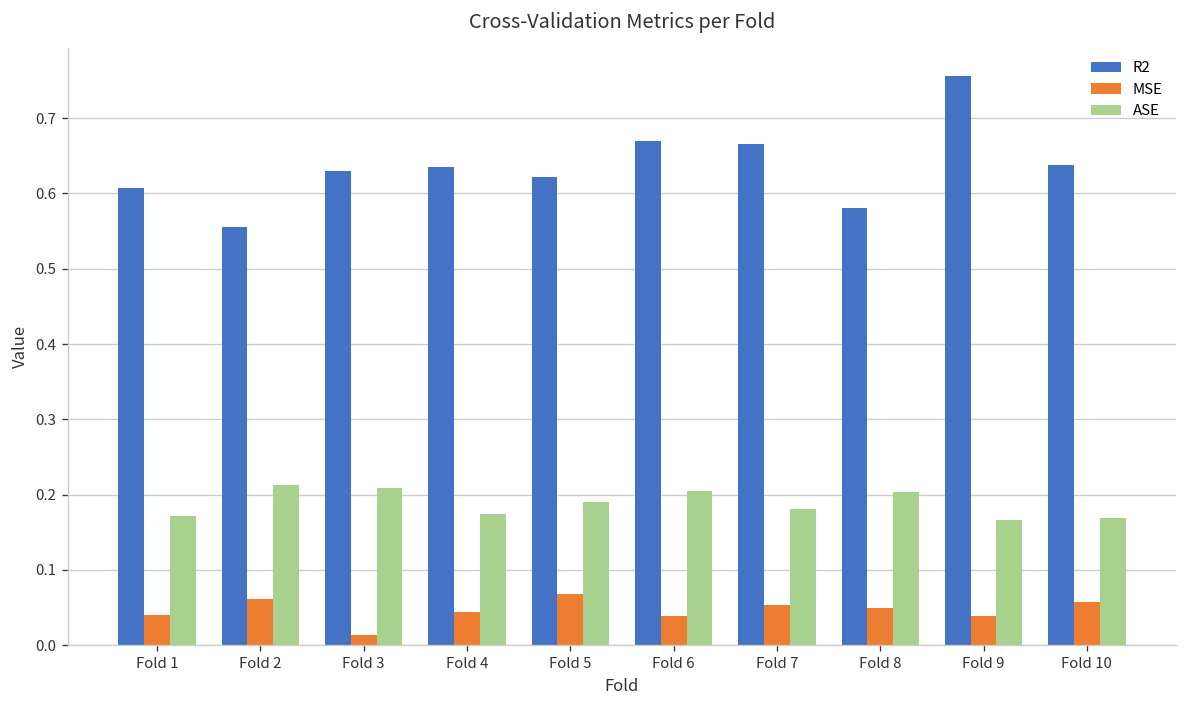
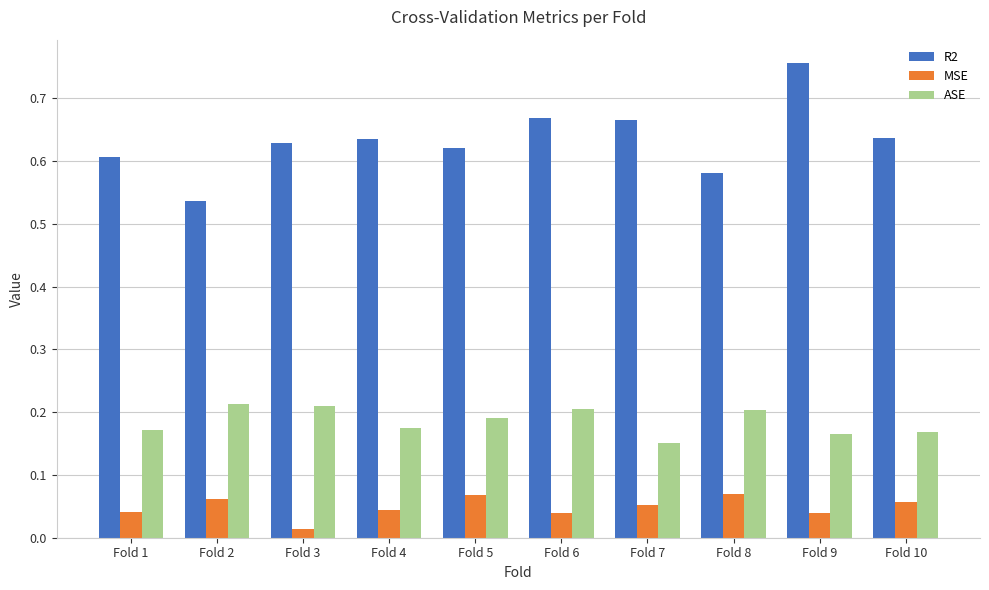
R2, Fold 2: 0.56 -> 0.54
ASE, Fold 7: 0.18 -> 0.15
MSE, Fold 8: 0.05 -> 0.07
